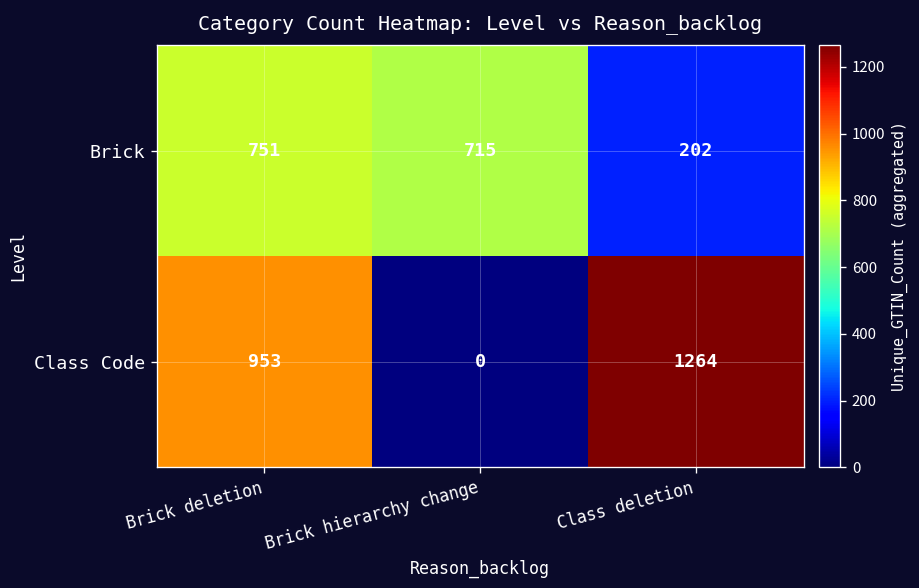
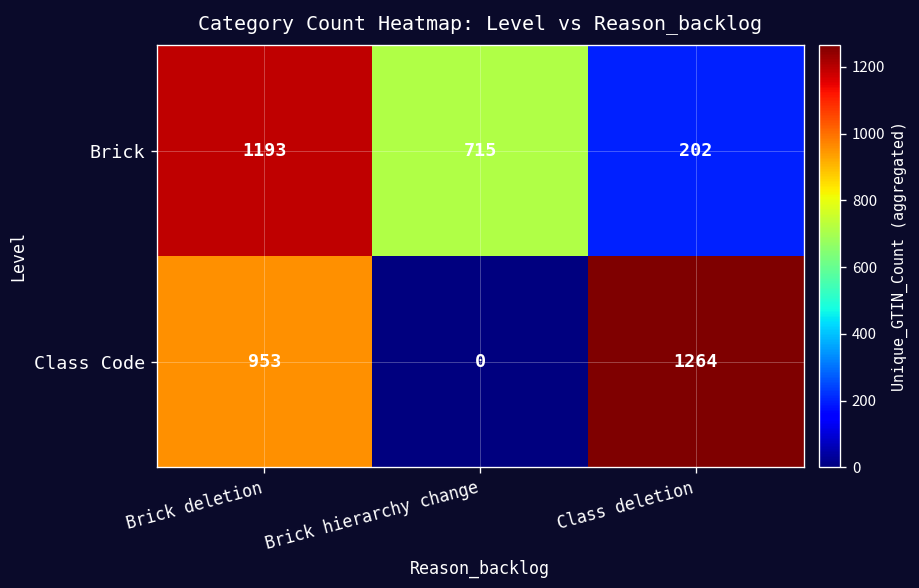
Brick, Brick deletion: 751 -> 1193
